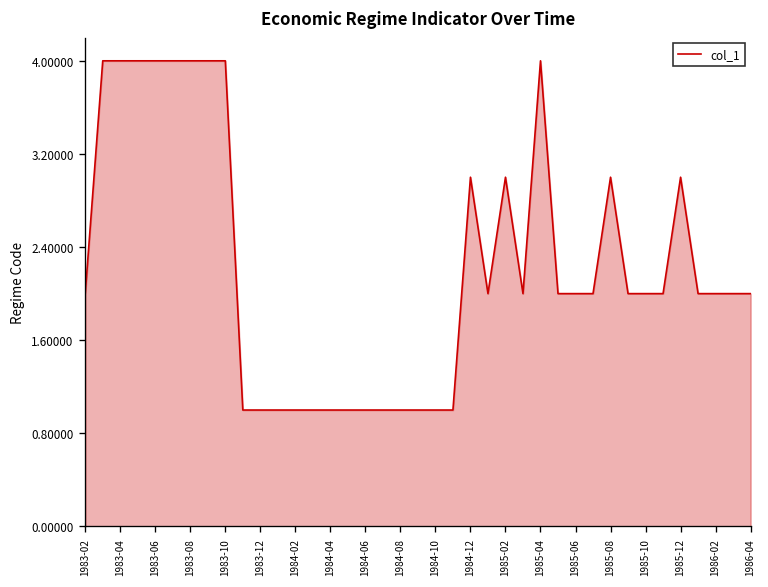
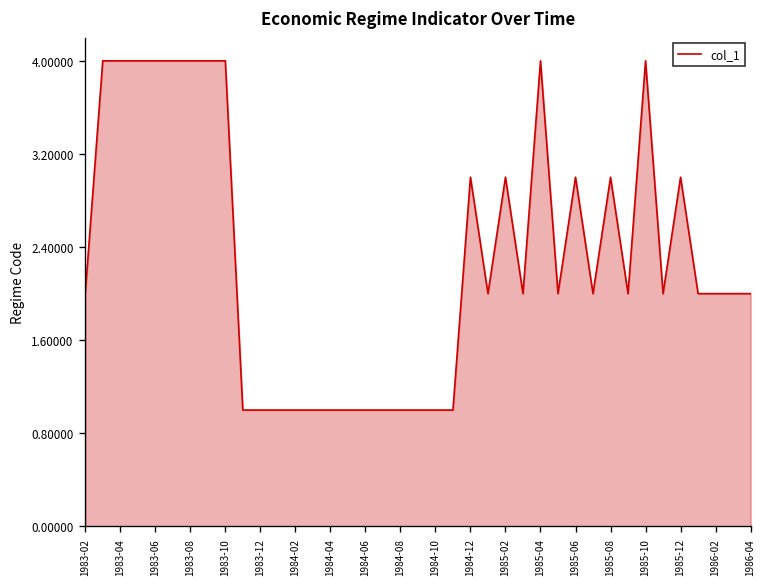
1985-06: 2 -> 3
1985-10: 2 -> 4
